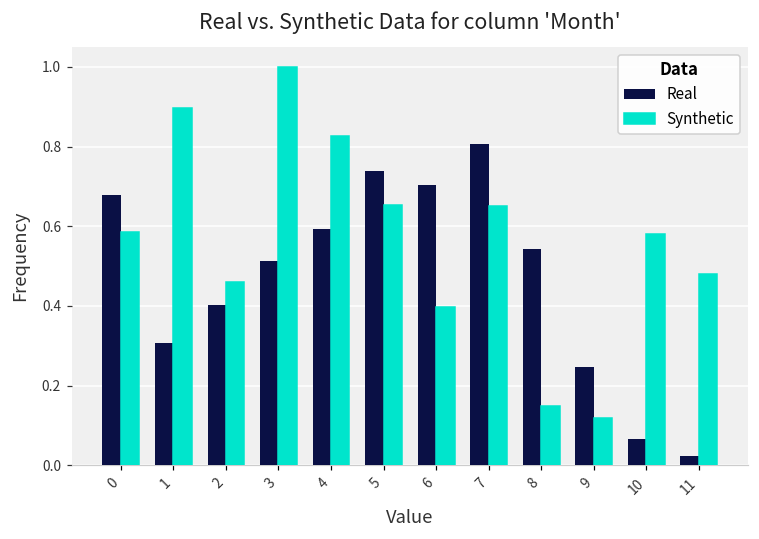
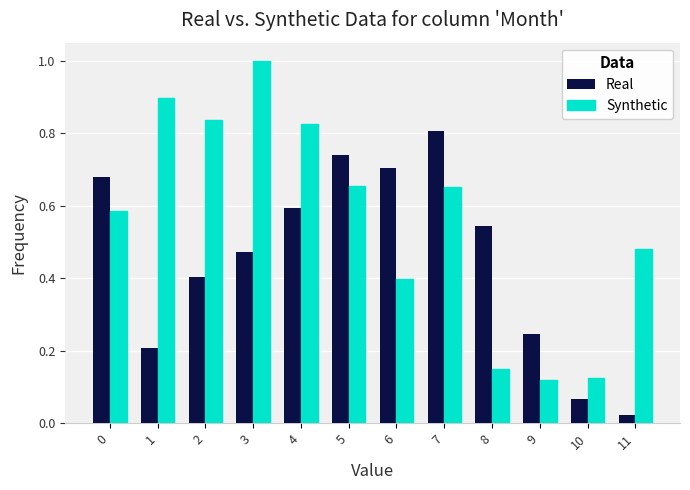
Real, 1: 0.31 -> 0.21
Synthetic, 2: 0.46 -> 0.84
Real, 3: 0.51 -> 0.47
Synthetic, 10: 0.58 -> 0.12
